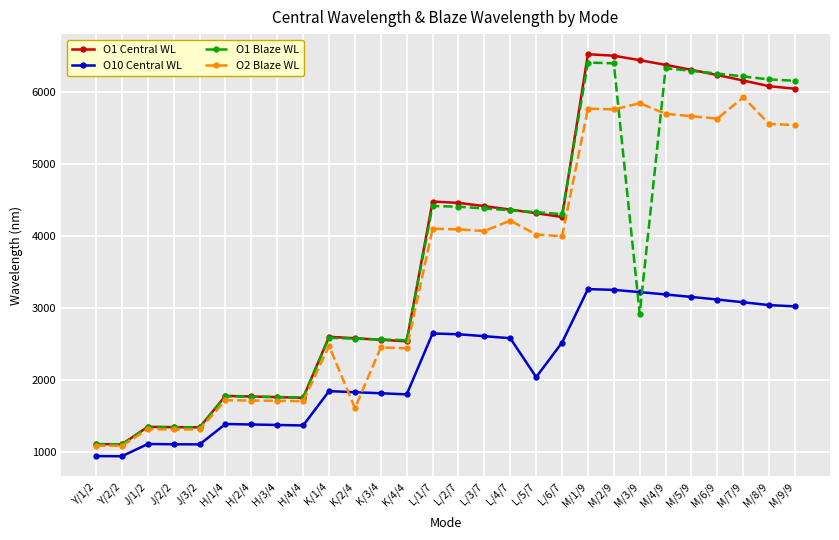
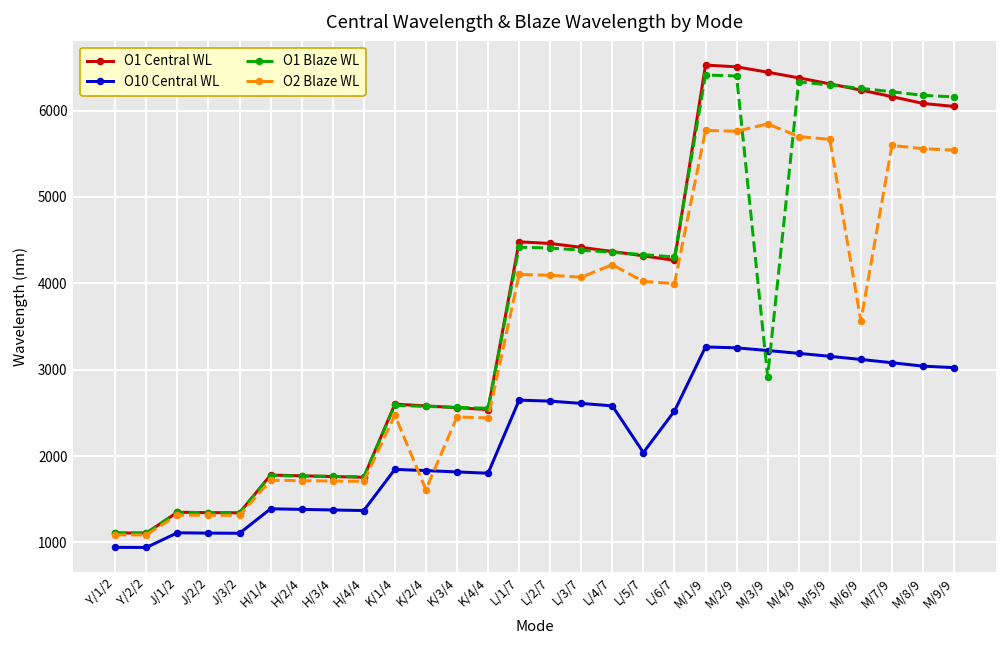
O2 Blaze WL, M/6/9: 5600 -> 3600
O2 Blaze WL, M/7/9: 5900 -> 5600
